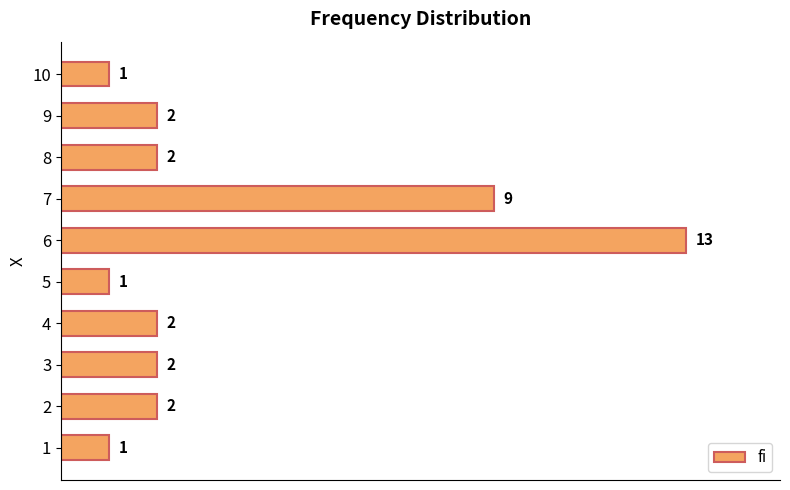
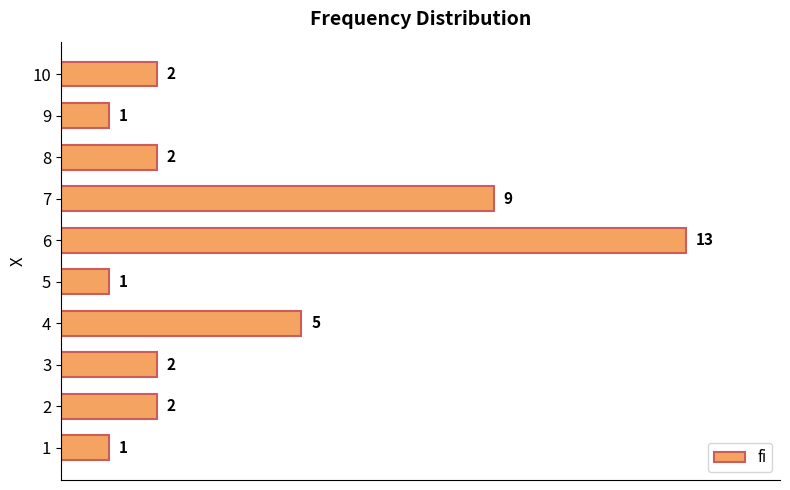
10: 1 -> 2
9: 2 -> 1
4: 2 -> 5
